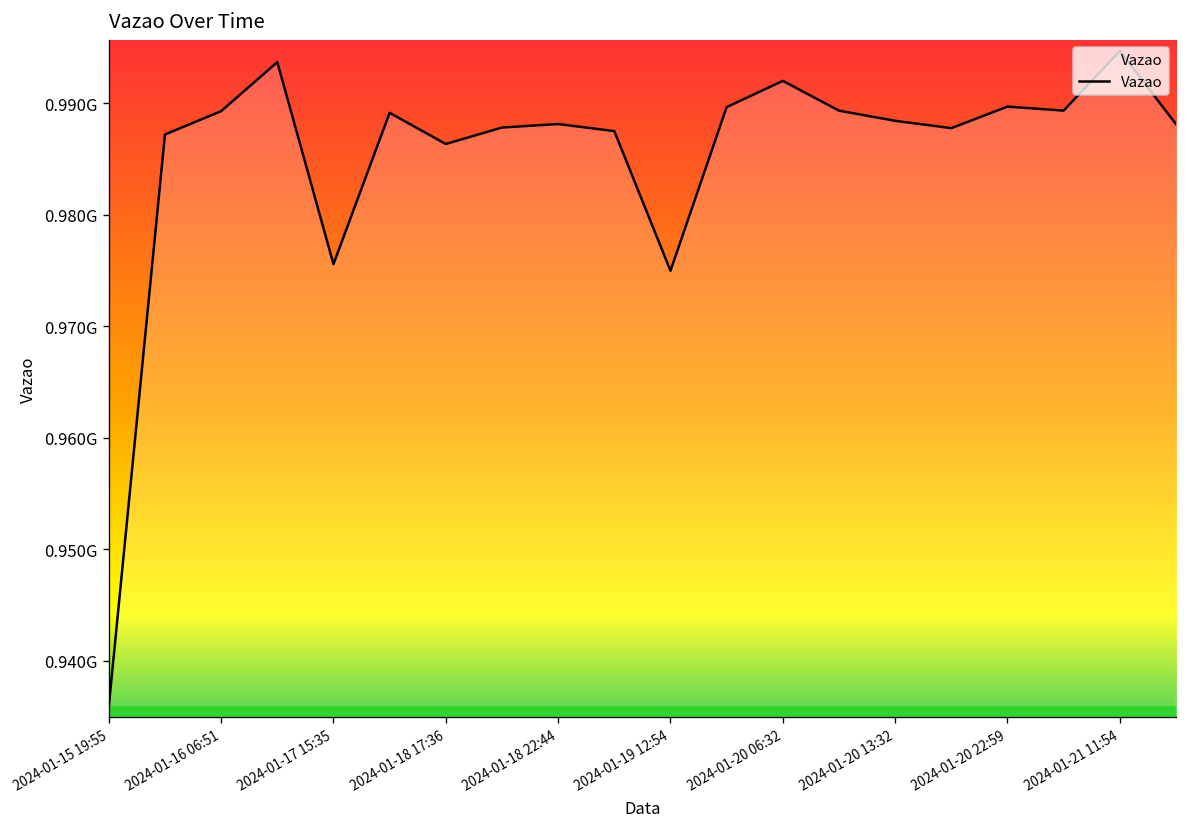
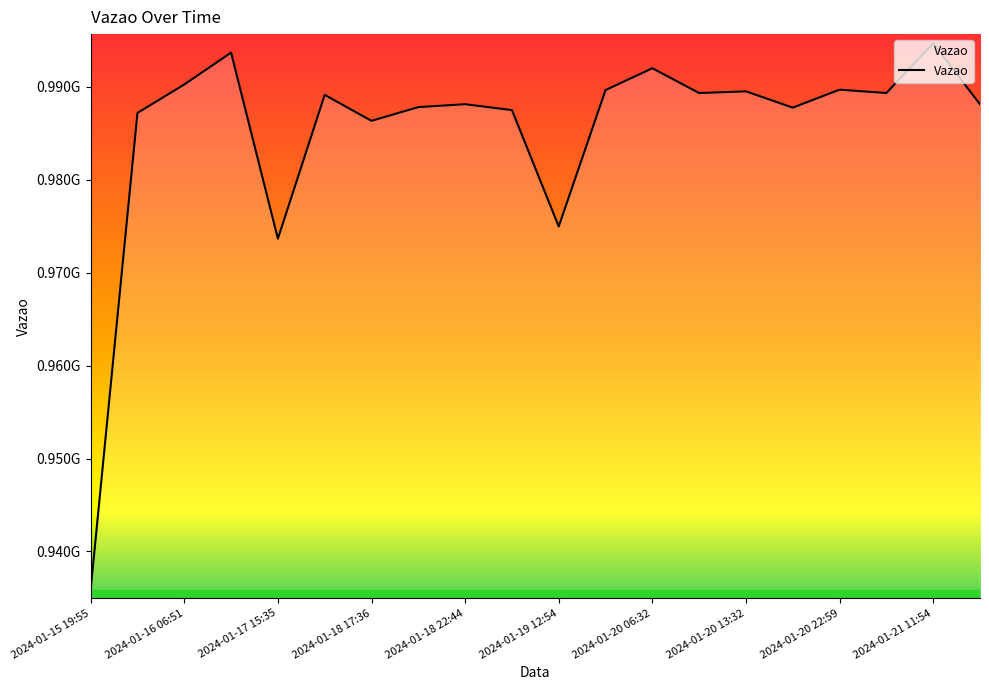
2024-01-16 06:51: 989000000 -> 990000000
2024-01-17 15:35: 976000000 -> 974000000
2024-01-20 13:32: 988000000 -> 990000000
